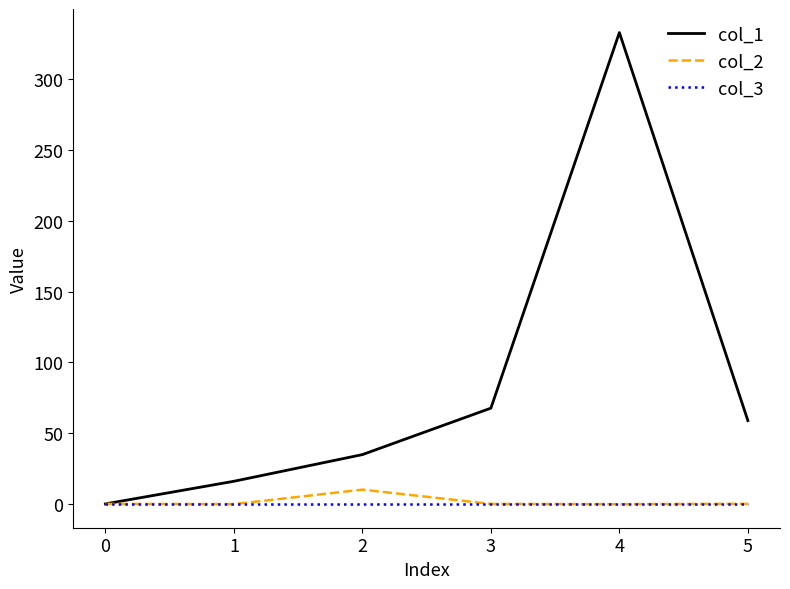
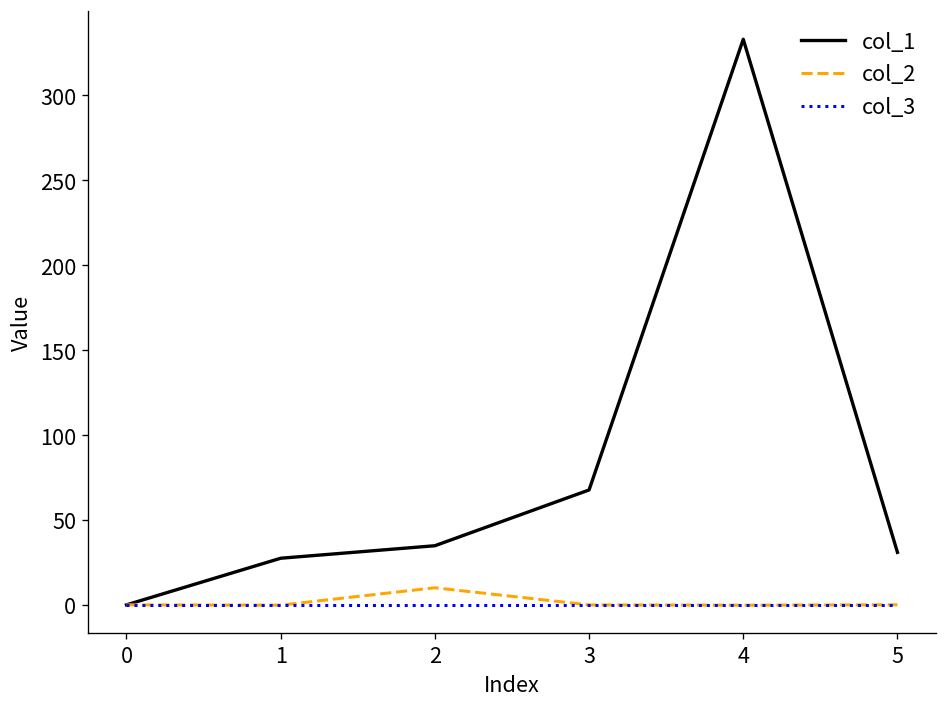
col_1, 1: 16 -> 27
col_1, 5: 59 -> 31
